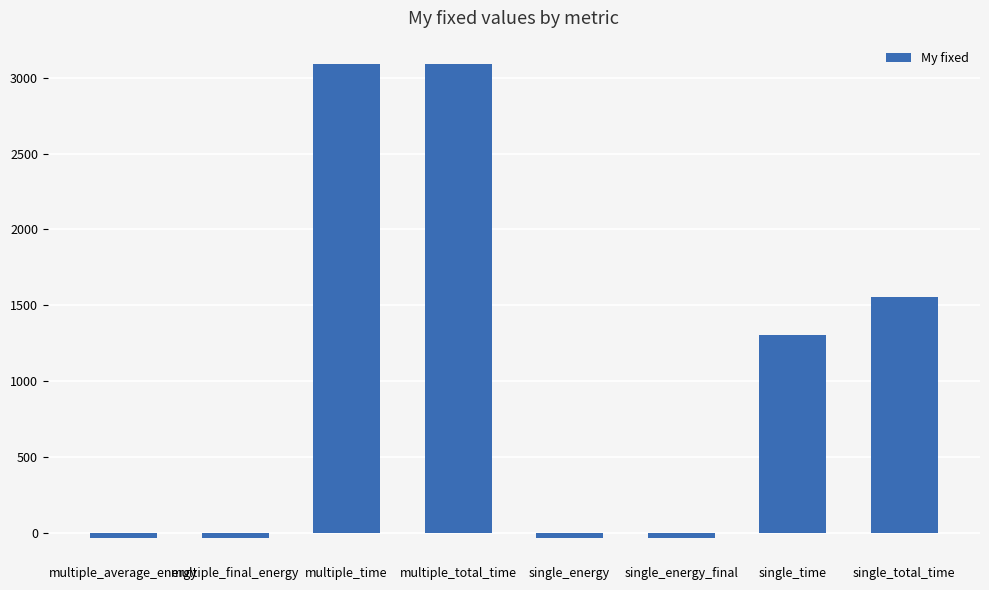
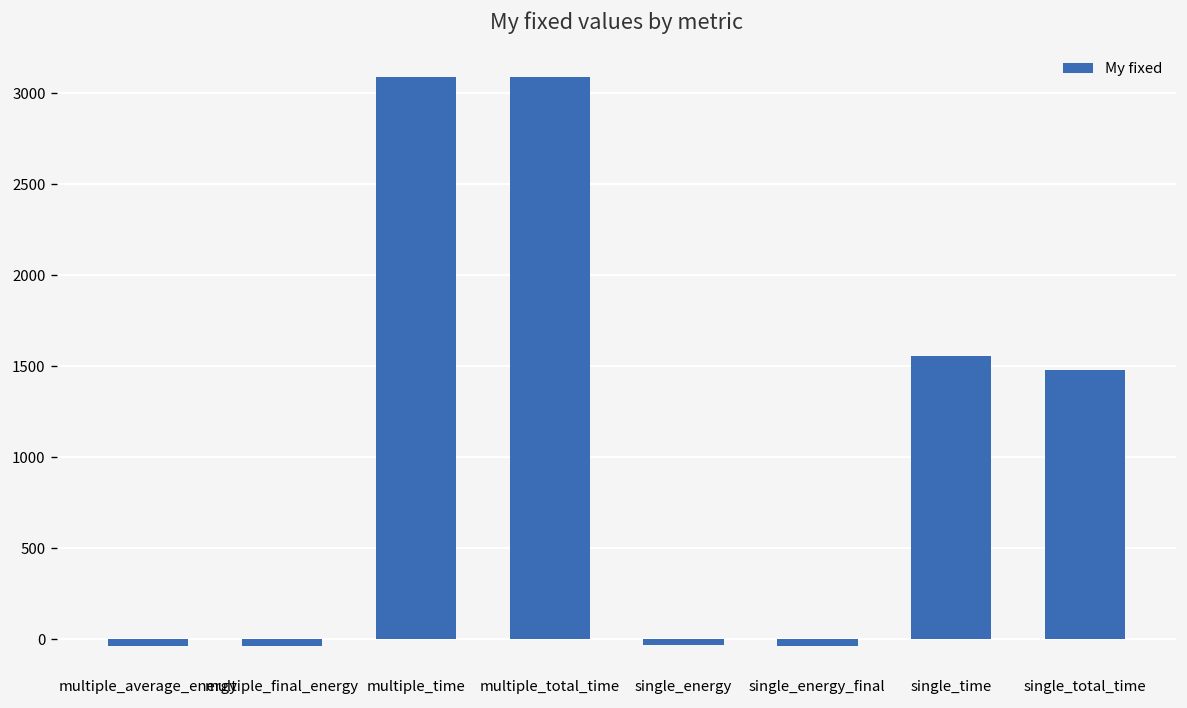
single_time: 1300 -> 1560
single_total_time: 1560 -> 1480
